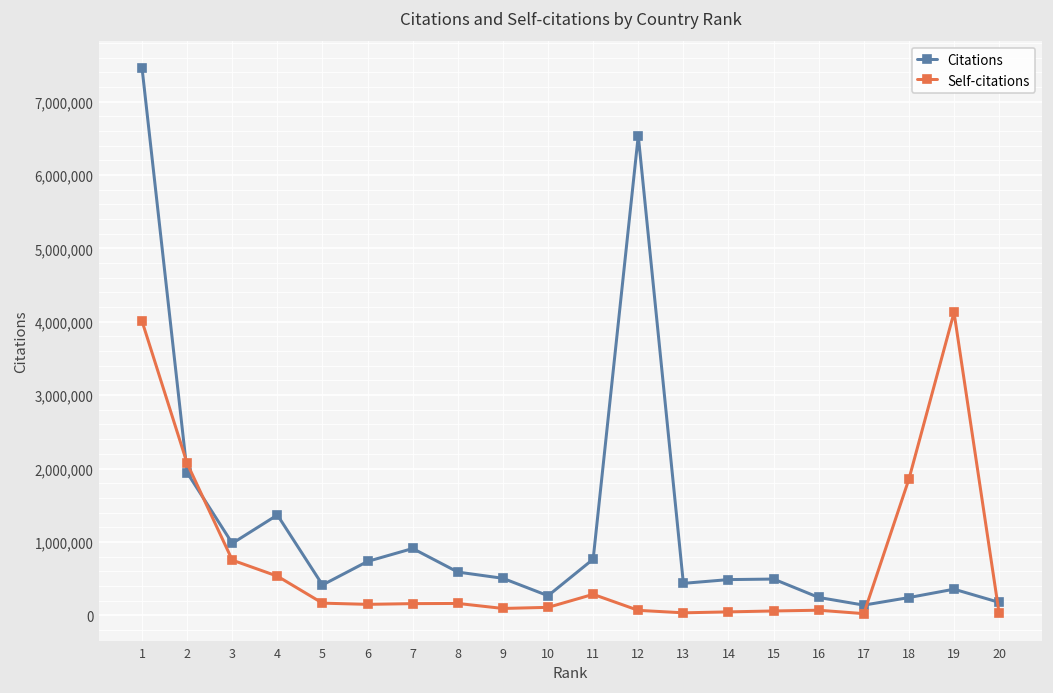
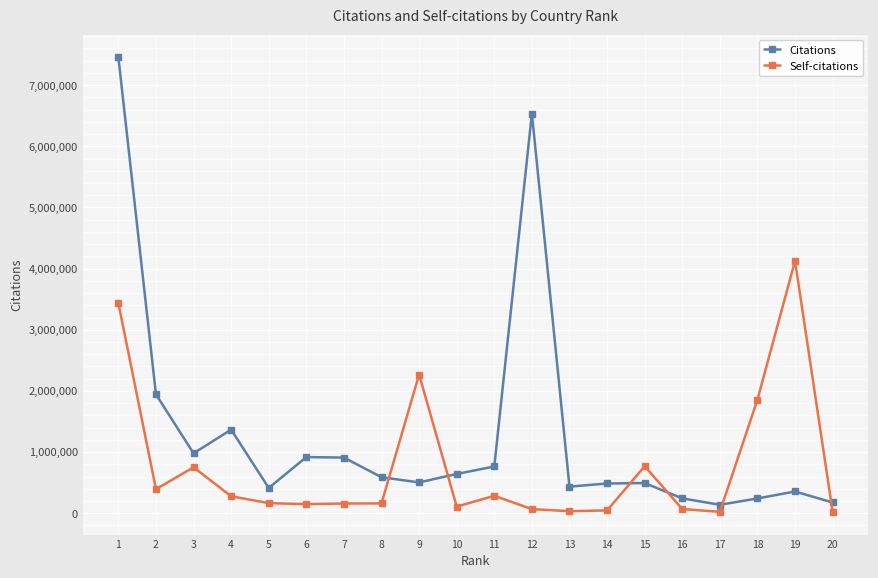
Self-citations, 1: 4,000,000 -> 3,400,000
Self-citations, 2: 2,100,000 -> 400,000
Self-citations, 4: 500,000 -> 300,000
Citations, 6: 700,000 -> 900,000
Self-citations, 9: 100,000 -> 2,300,000
Citations, 10: 300,000 -> 600,000
Self-citations, 15: 100,000 -> 800,000
